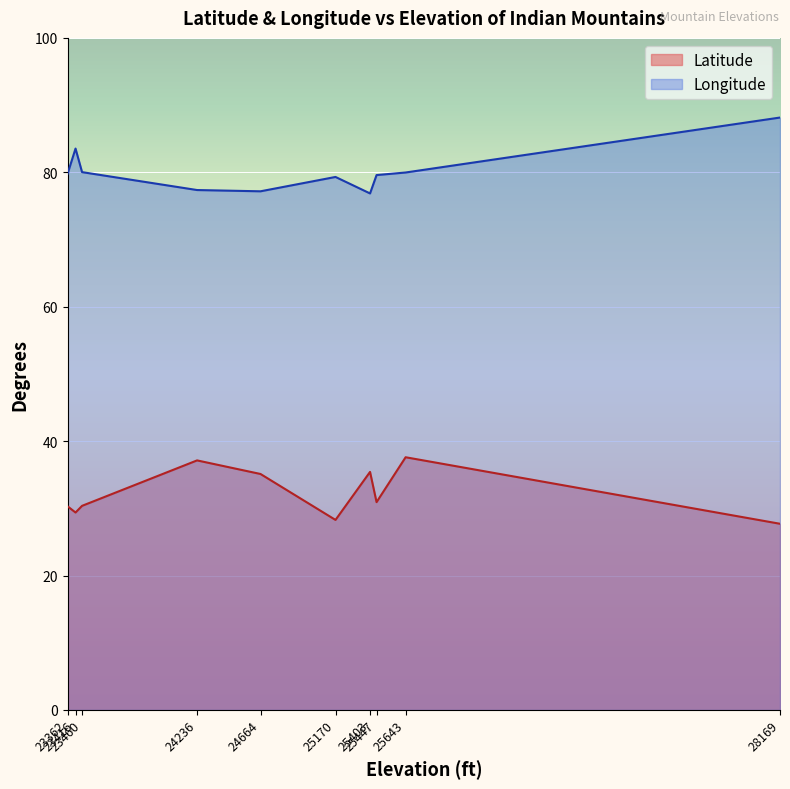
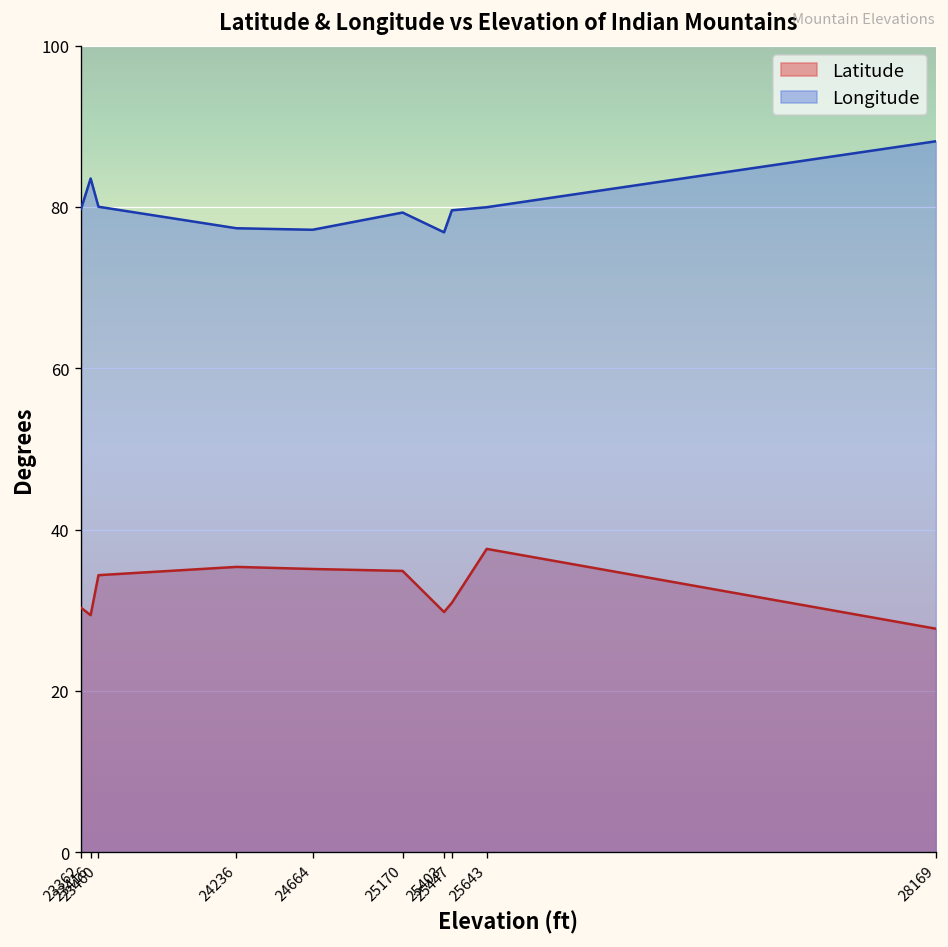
Latitude, 23460: 30 -> 34
Latitude, 24236: 37 -> 35
Latitude, 25170: 28 -> 35
Latitude, 25403: 35 -> 30
